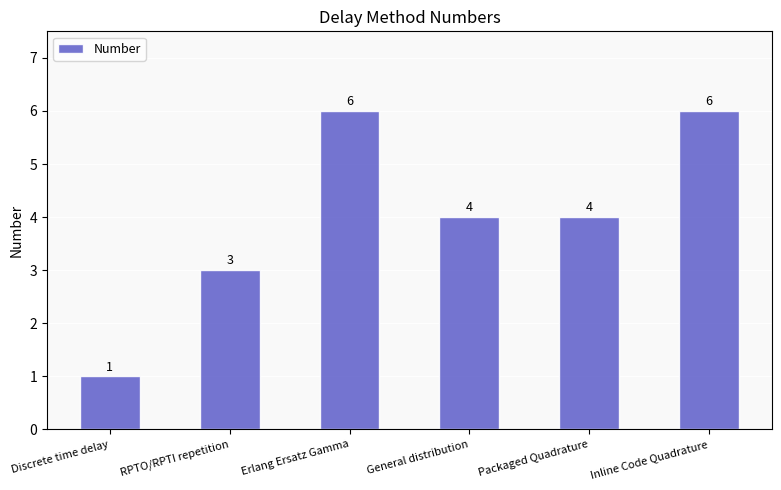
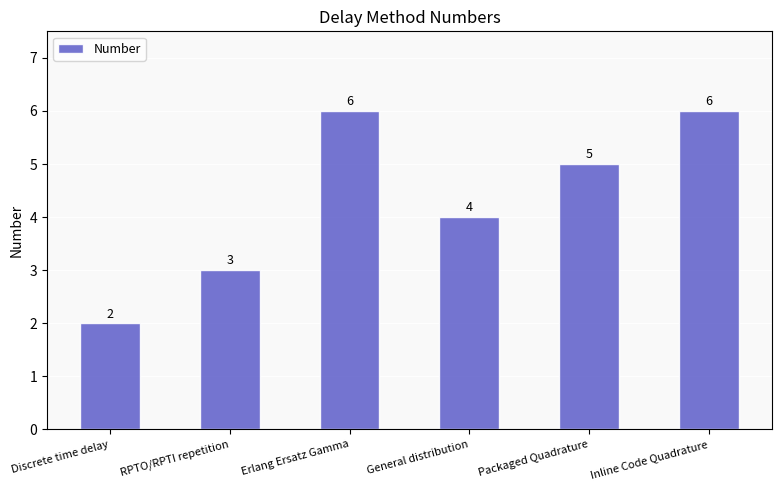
Discrete time delay: 1 -> 2
Packaged Quadrature: 4 -> 5
